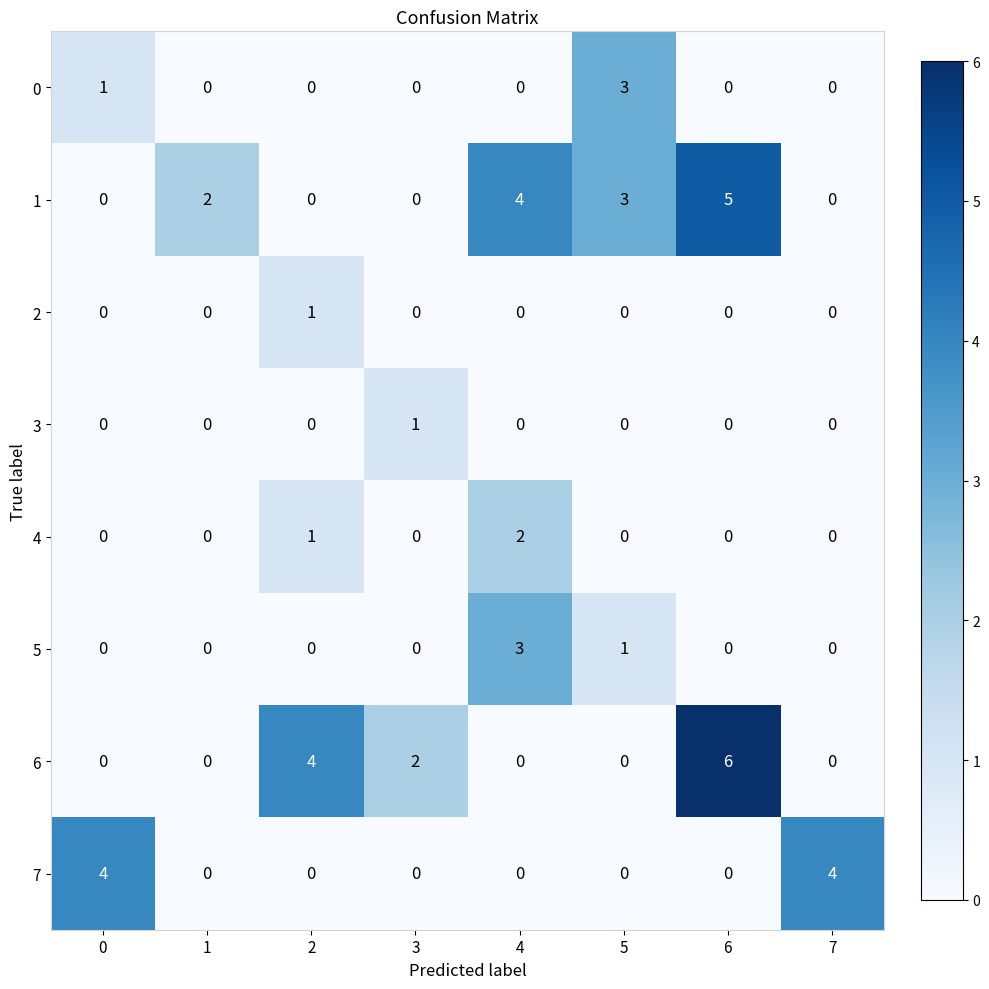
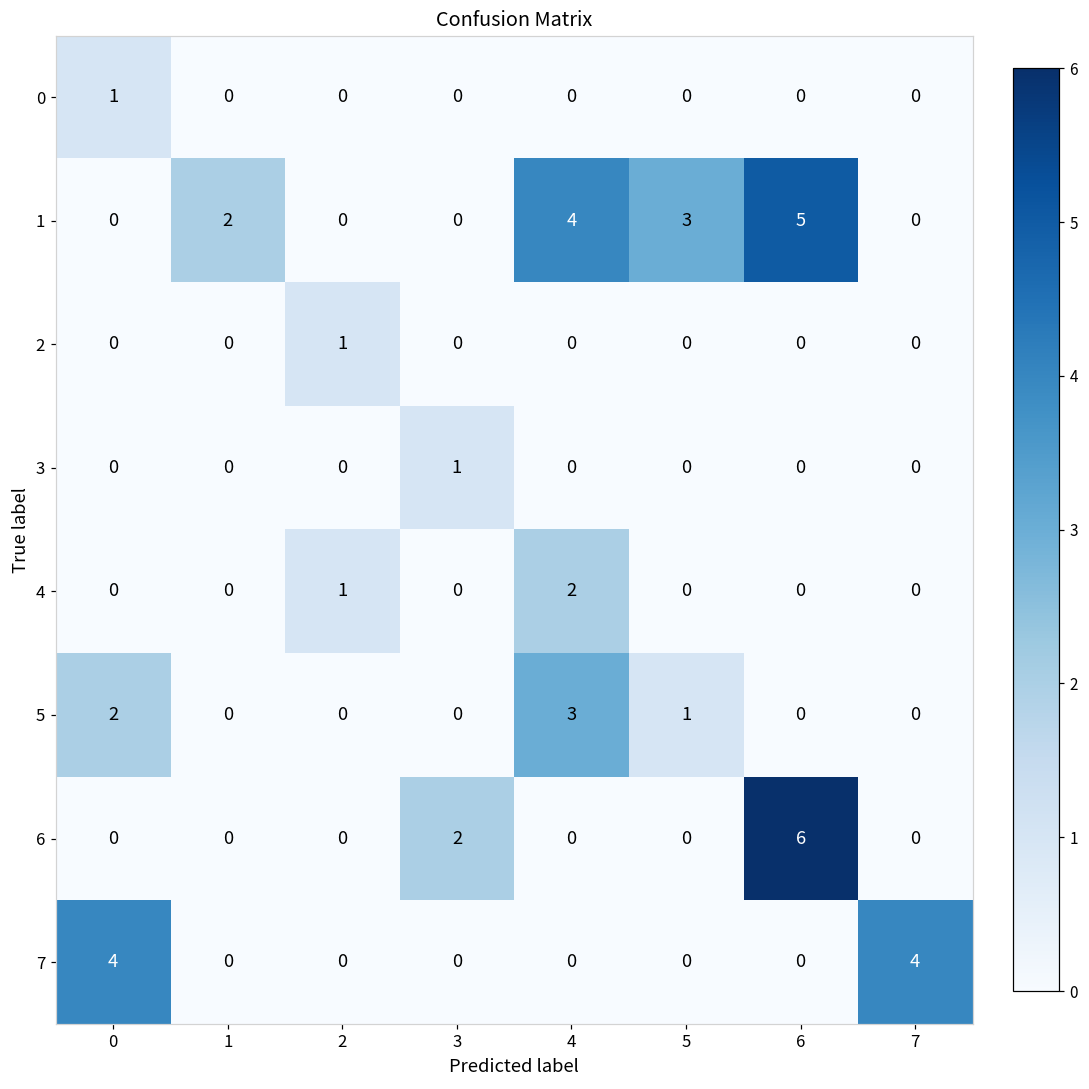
0, 5: 3 -> 0
5, 0: 0 -> 2
6, 2: 4 -> 0
